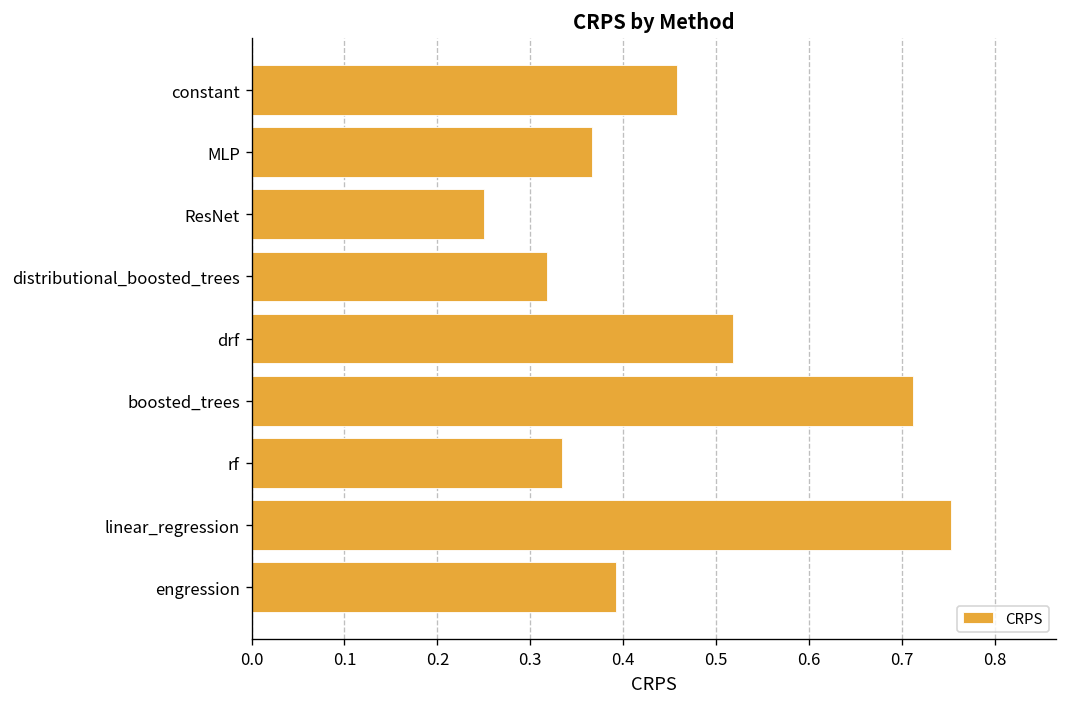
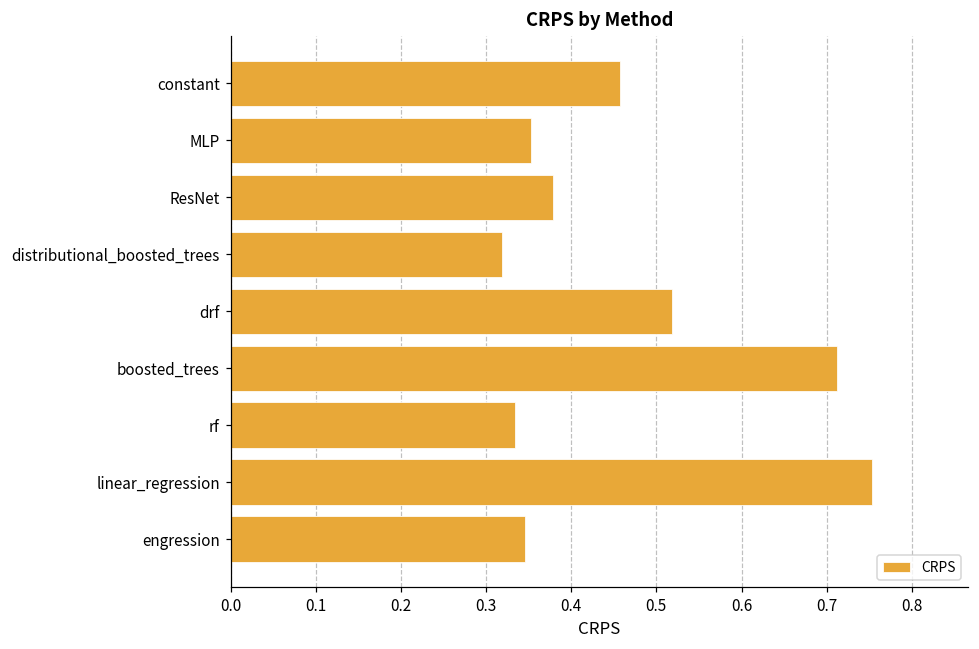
MLP: 0.37 -> 0.35
ResNet: 0.25 -> 0.38
engression: 0.39 -> 0.35
